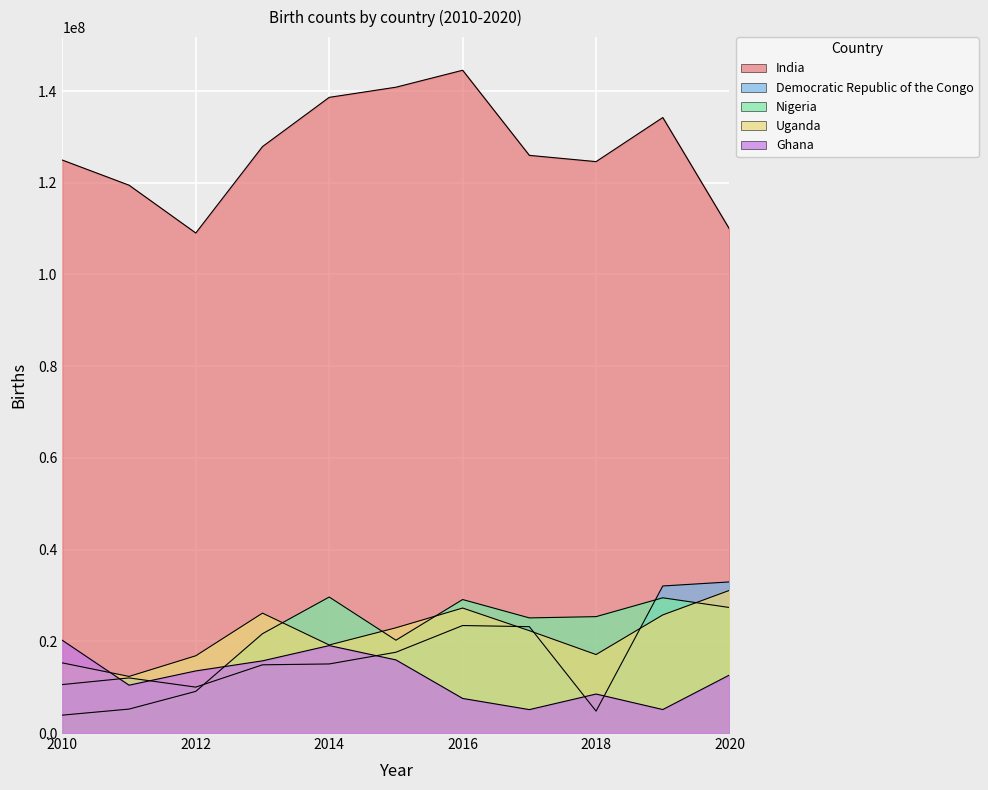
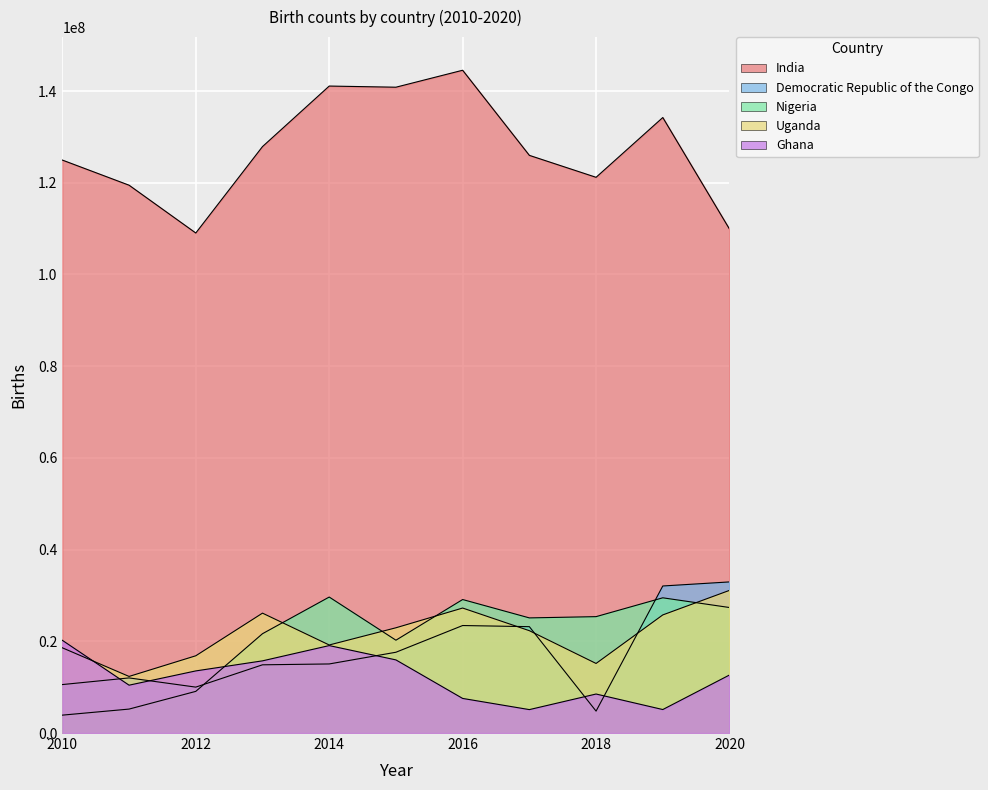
Uganda, 2010: 15000000 -> 19000000
India, 2014: 139000000 -> 141000000
India, 2018: 125000000 -> 121000000
Uganda, 2018: 17000000 -> 15000000
